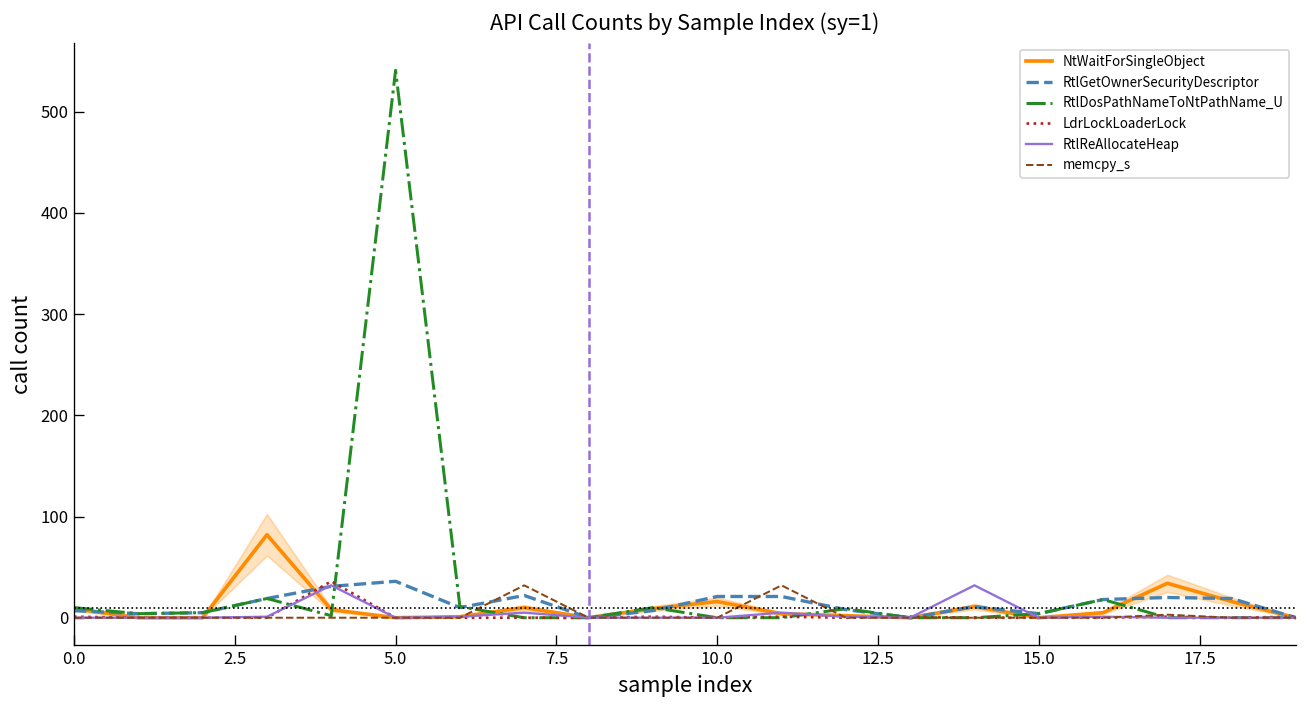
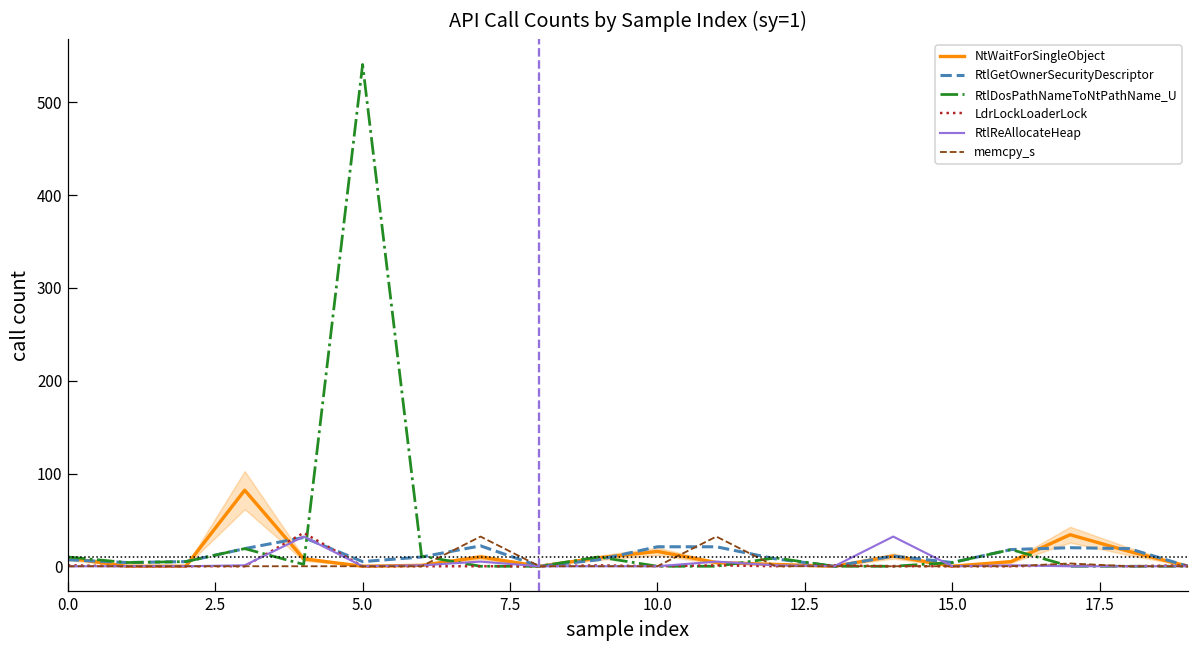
RtlGetOwnerSecurityDescriptor, 5.0: 40 -> 10
